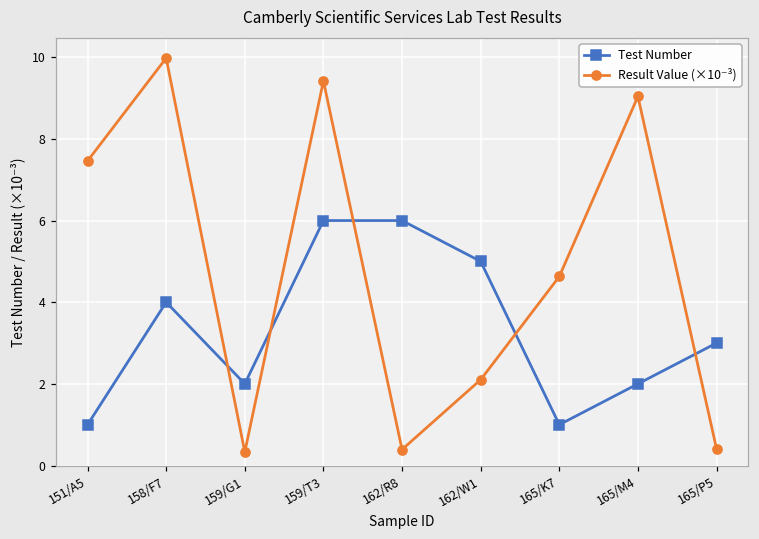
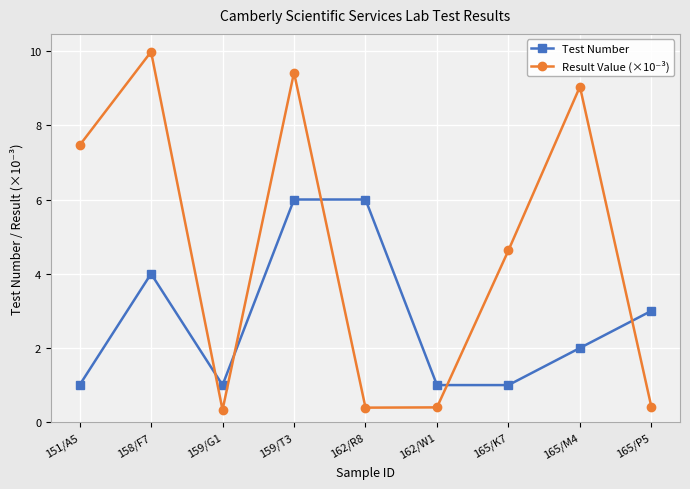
Test Number, 159/G1: 2 -> 1
Test Number, 162/W1: 5 -> 1
Result Value (×10⁻³), 162/W1: 2.1 -> 0.4
